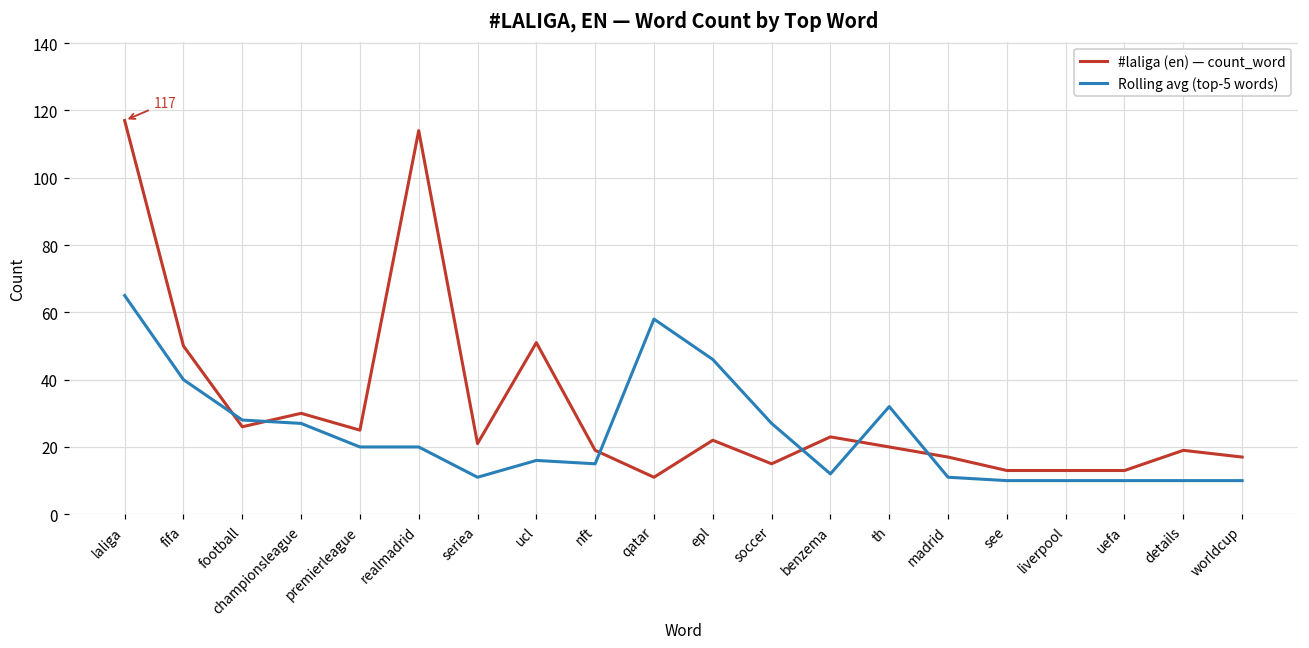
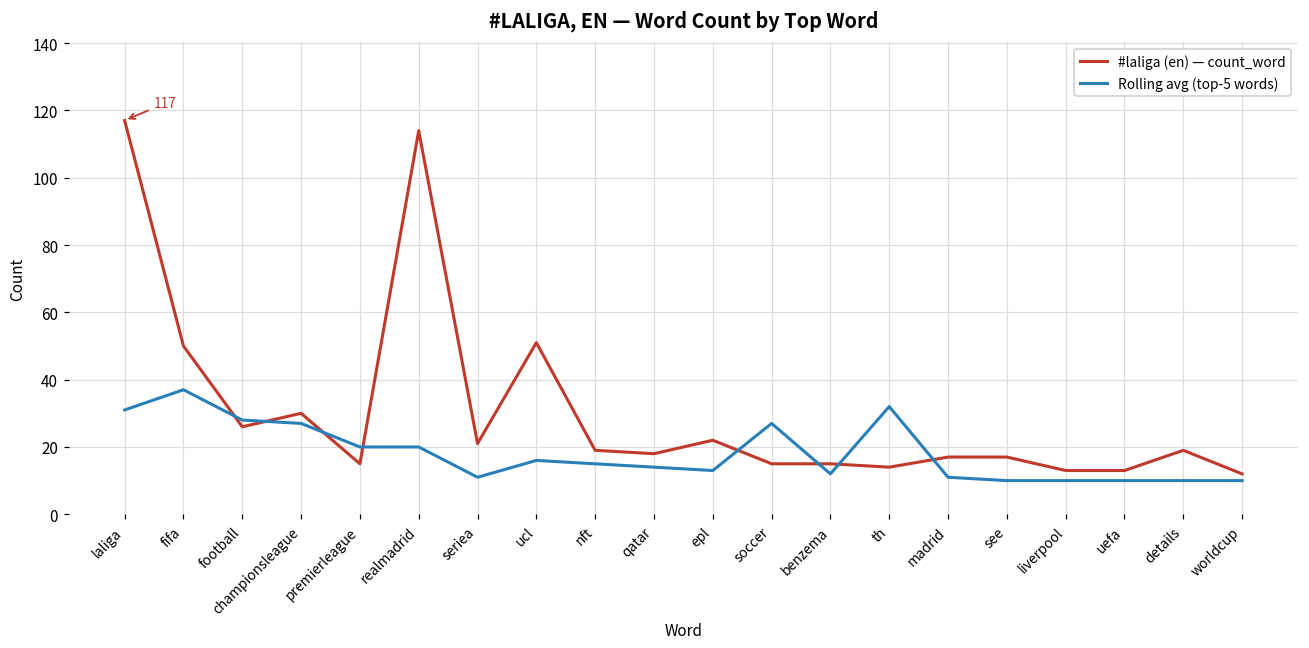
Rolling avg (top-5 words), laliga: 65 -> 31
Rolling avg (top-5 words), fifa: 40 -> 37
#laliga (en) — count_word, premierleague: 25 -> 15
#laliga (en) — count_word, qatar: 11 -> 18
Rolling avg (top-5 words), qatar: 58 -> 14
Rolling avg (top-5 words), epl: 46 -> 13
#laliga (en) — count_word, benzema: 23 -> 15
#laliga (en) — count_word, th: 20 -> 14
#laliga (en) — count_word, see: 13 -> 17
#laliga (en) — count_word, worldcup: 17 -> 12
